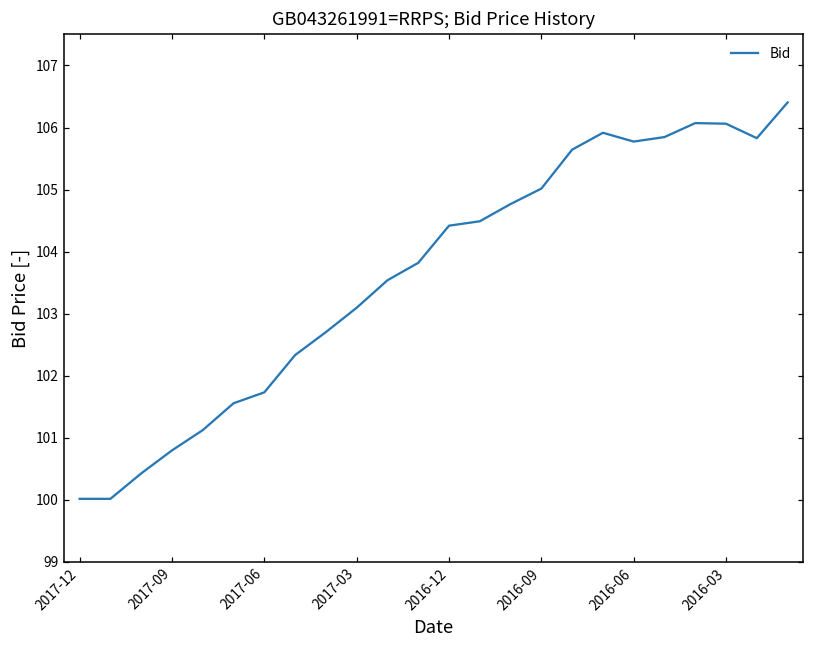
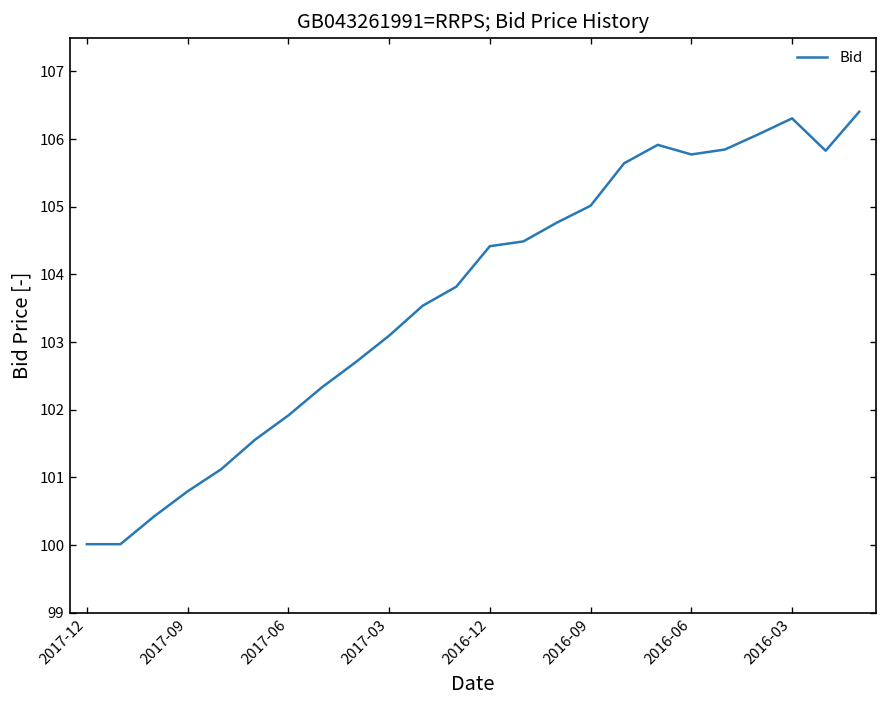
2017-06: 101.7 -> 101.9
2016-03: 106.1 -> 106.3
